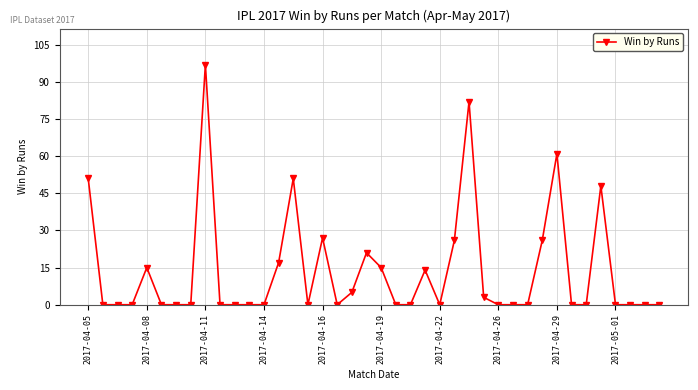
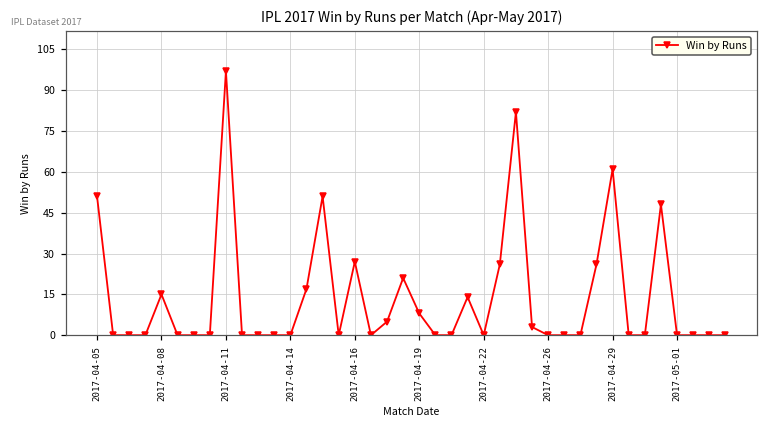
2017-04-19: 15 -> 8
